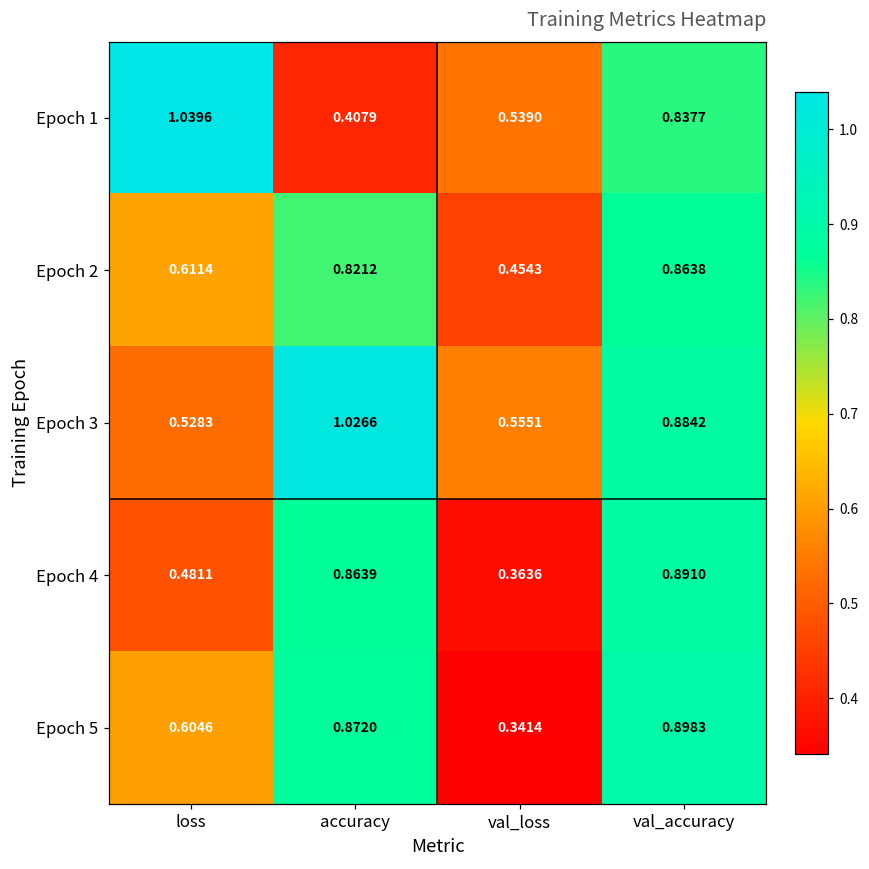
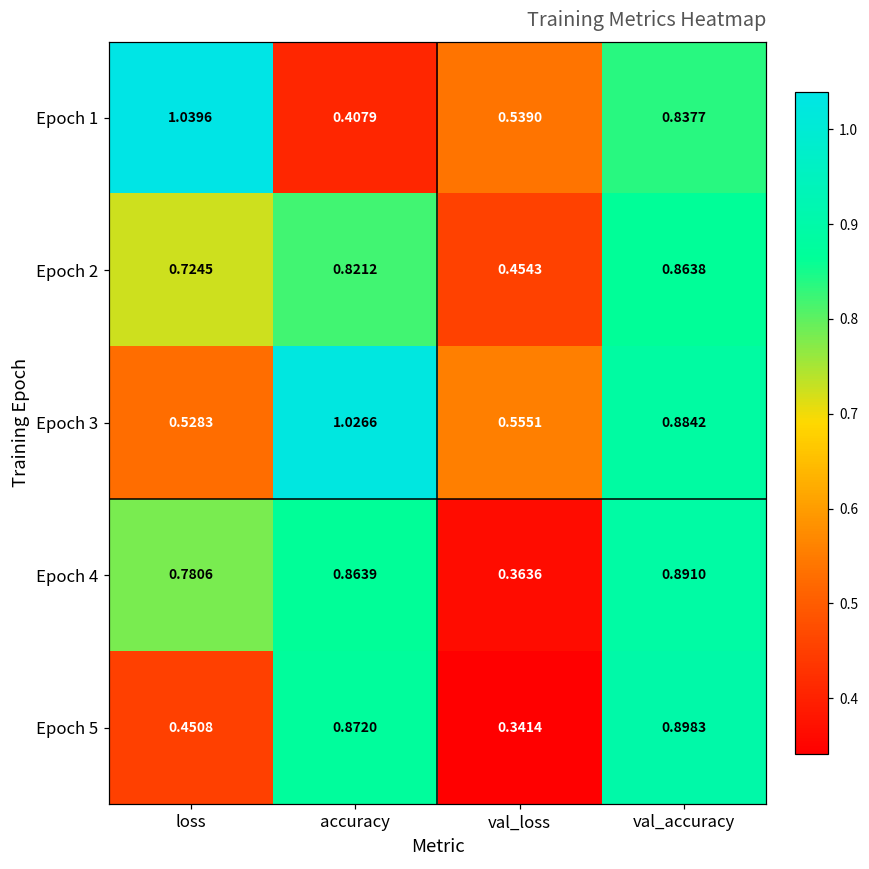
Epoch 2, loss: 0.6114 -> 0.7245
Epoch 4, loss: 0.4811 -> 0.7806
Epoch 5, loss: 0.6046 -> 0.4508
